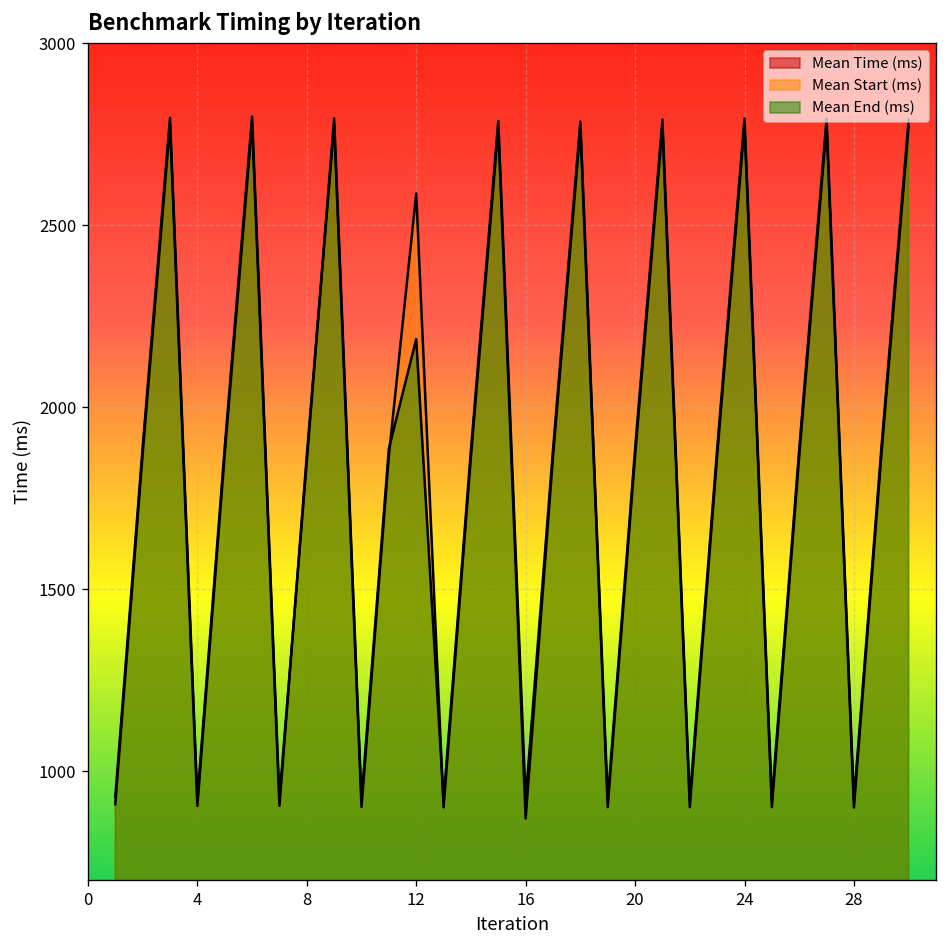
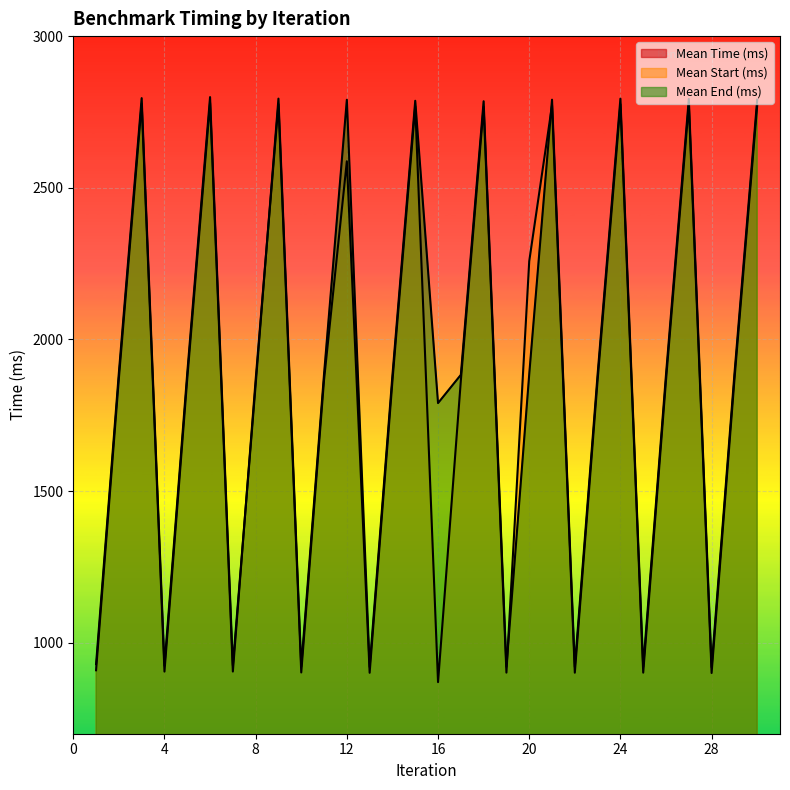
Mean End (ms), 12: 2190 -> 2790
Mean End (ms), 16: 920 -> 1790
Mean Start (ms), 20: 1870 -> 2260
